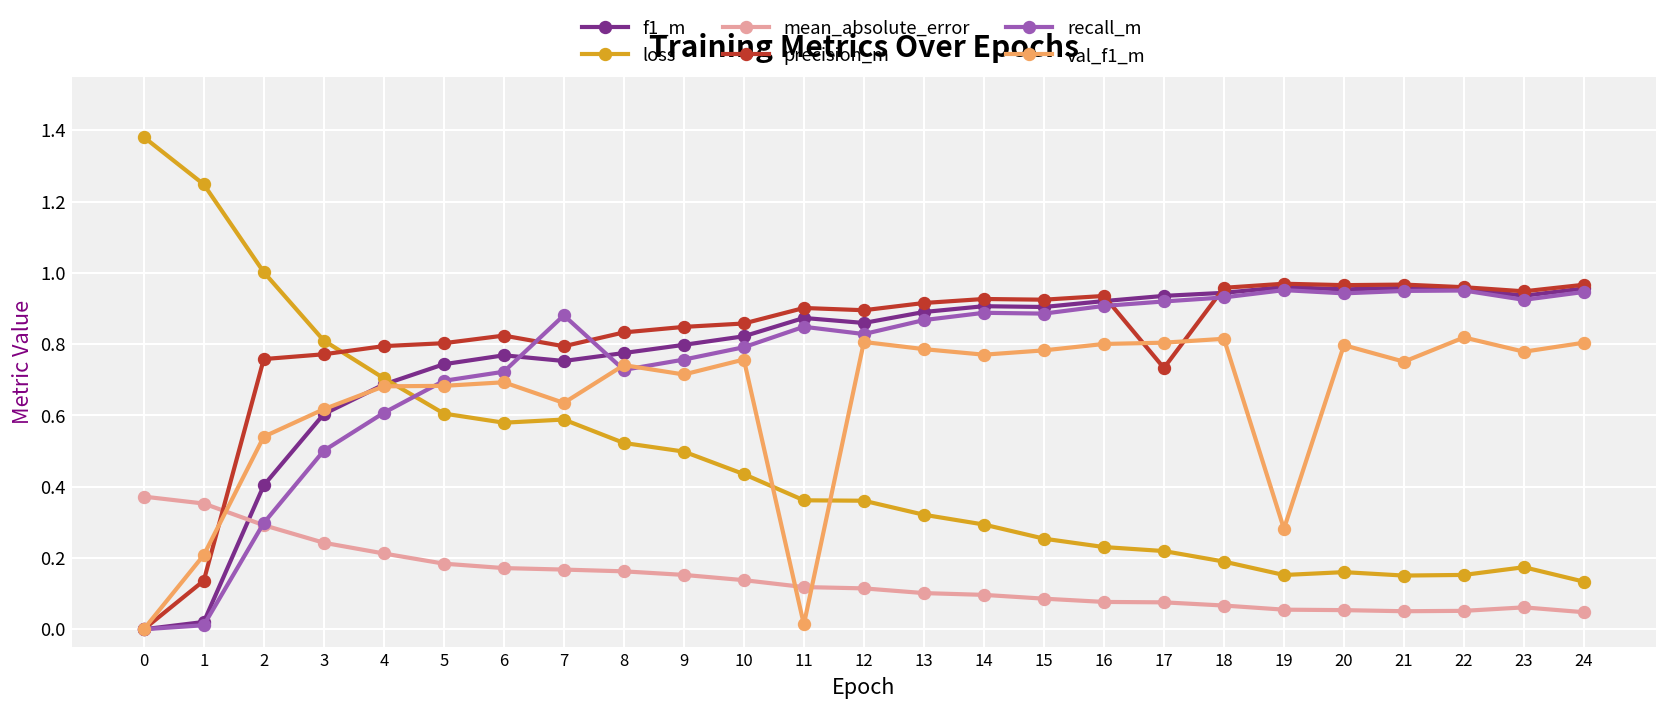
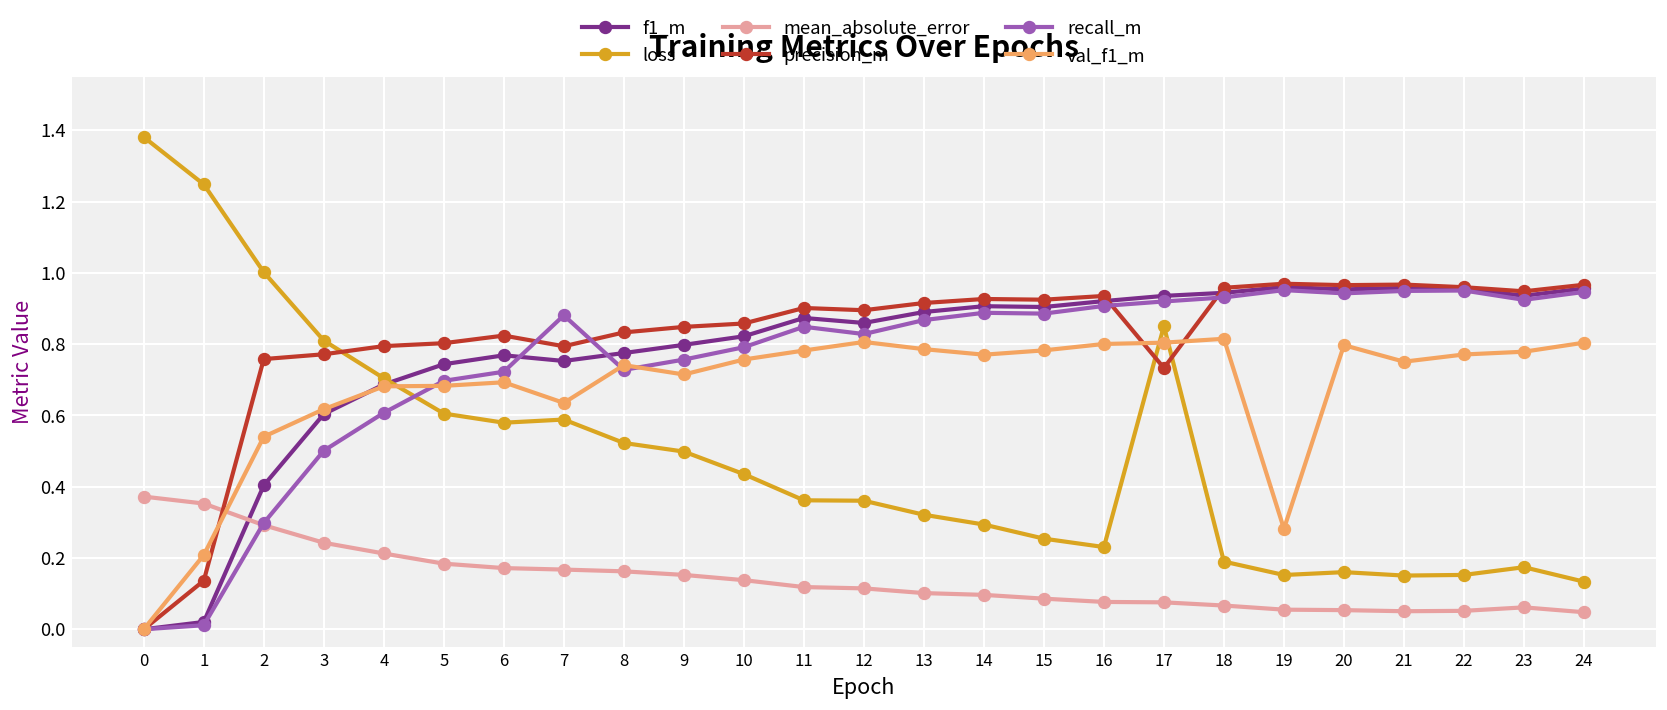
val_f1_m, 11: 0.01 -> 0.78
loss, 17: 0.22 -> 0.85
val_f1_m, 22: 0.82 -> 0.77
